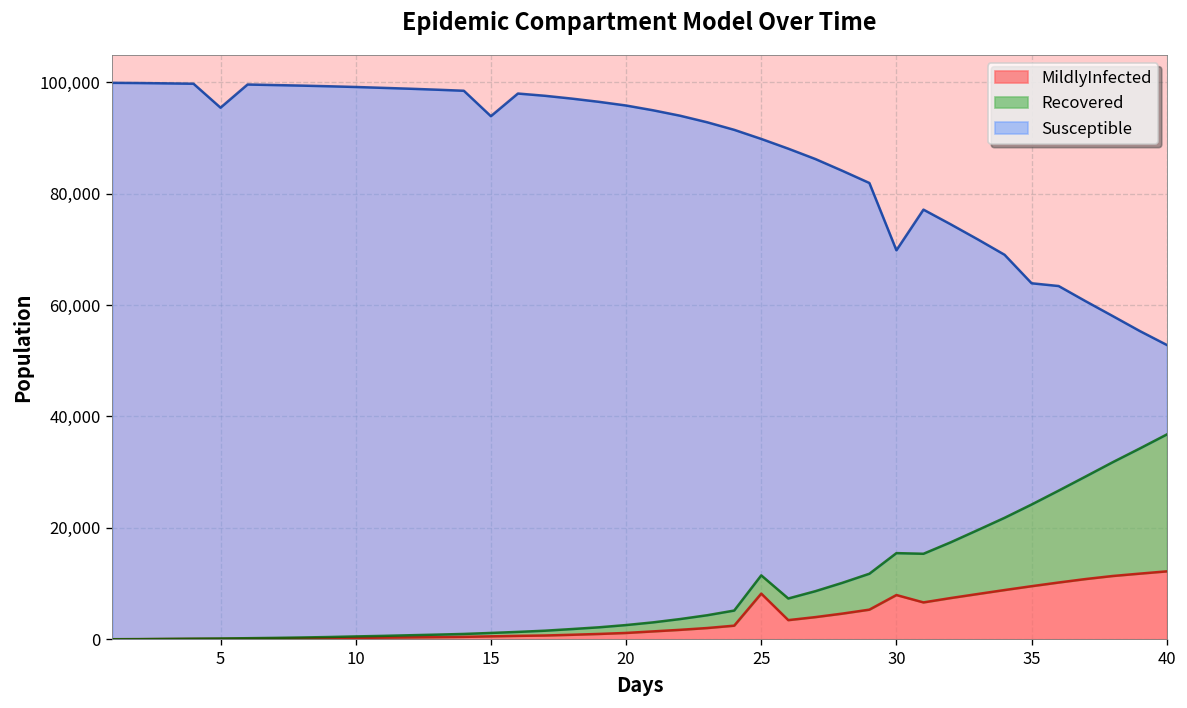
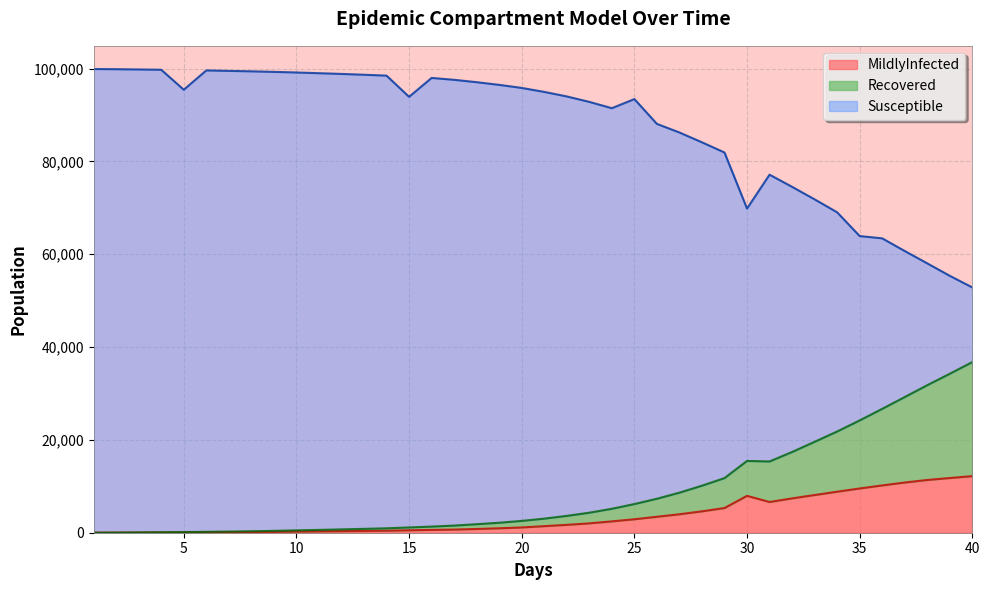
MildlyInfected, 25: 8,000 -> 3,000
Susceptible, 25: 90,000 -> 93,000
